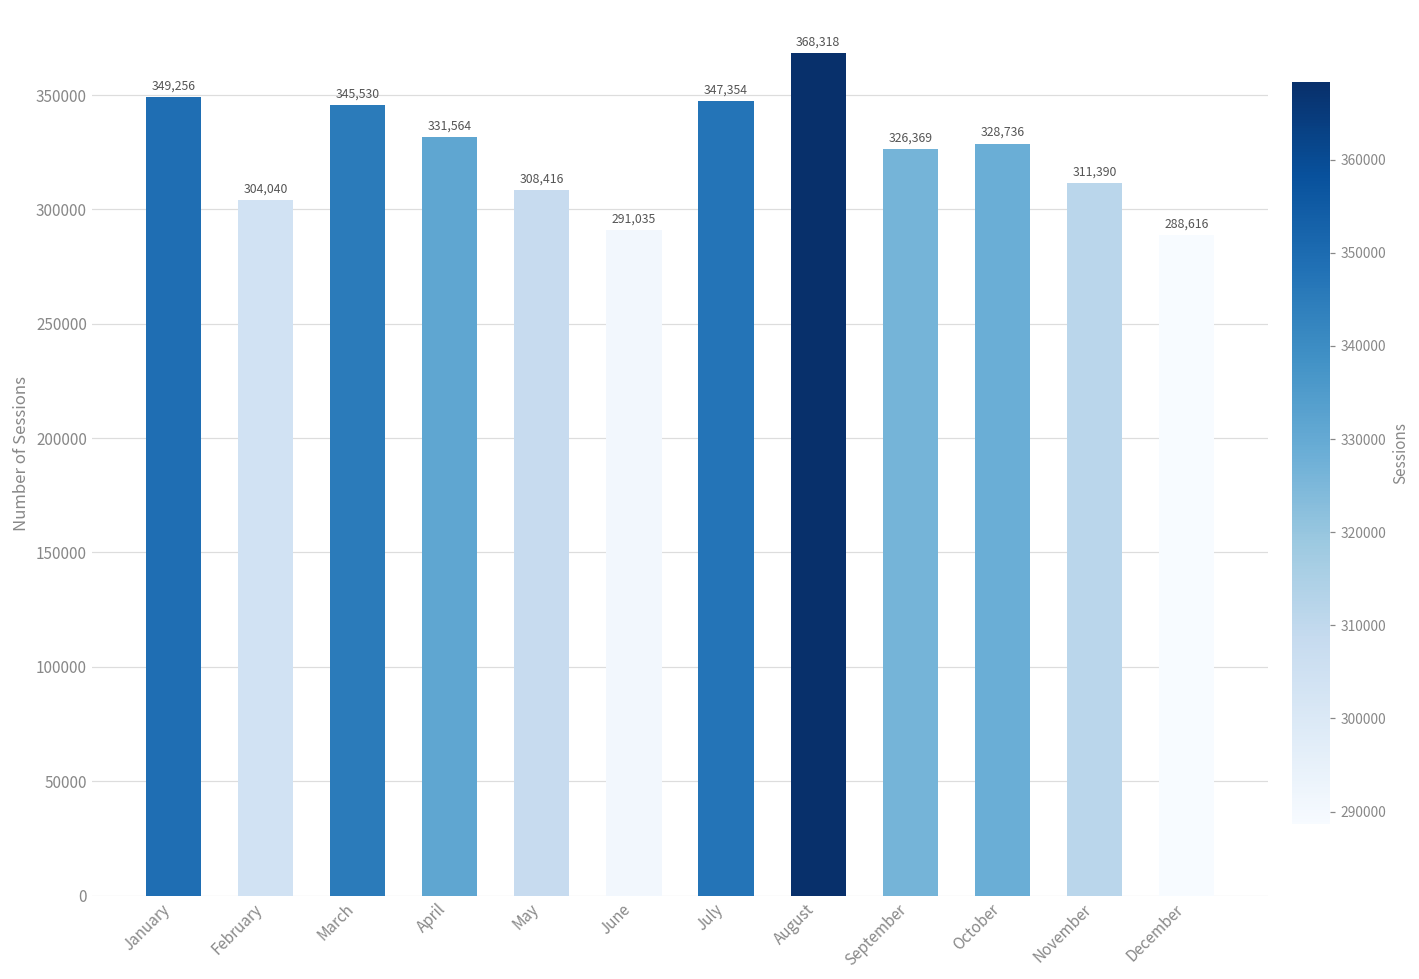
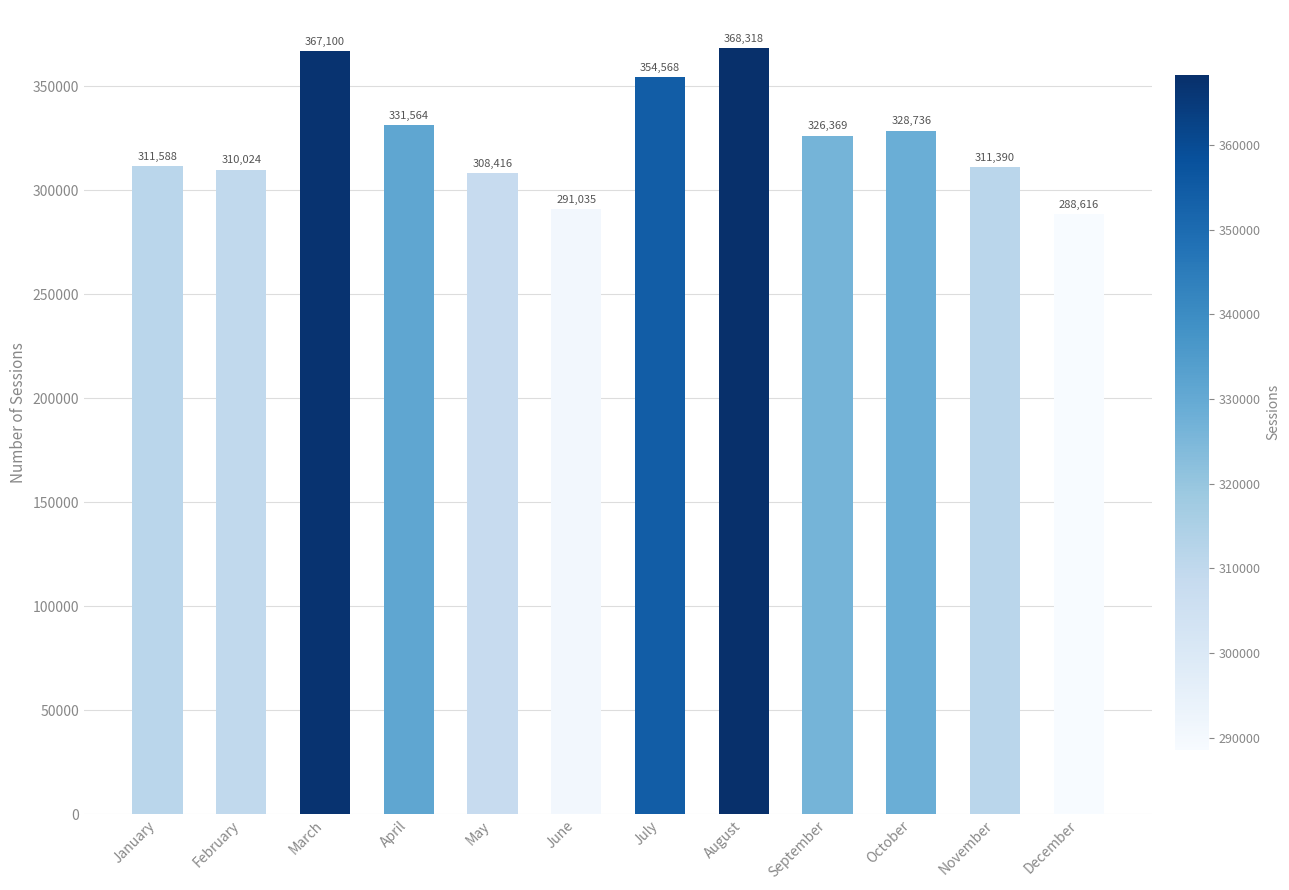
January: 349,256 -> 311,588
February: 304,040 -> 310,024
March: 345,530 -> 367,100
July: 347,354 -> 354,568
